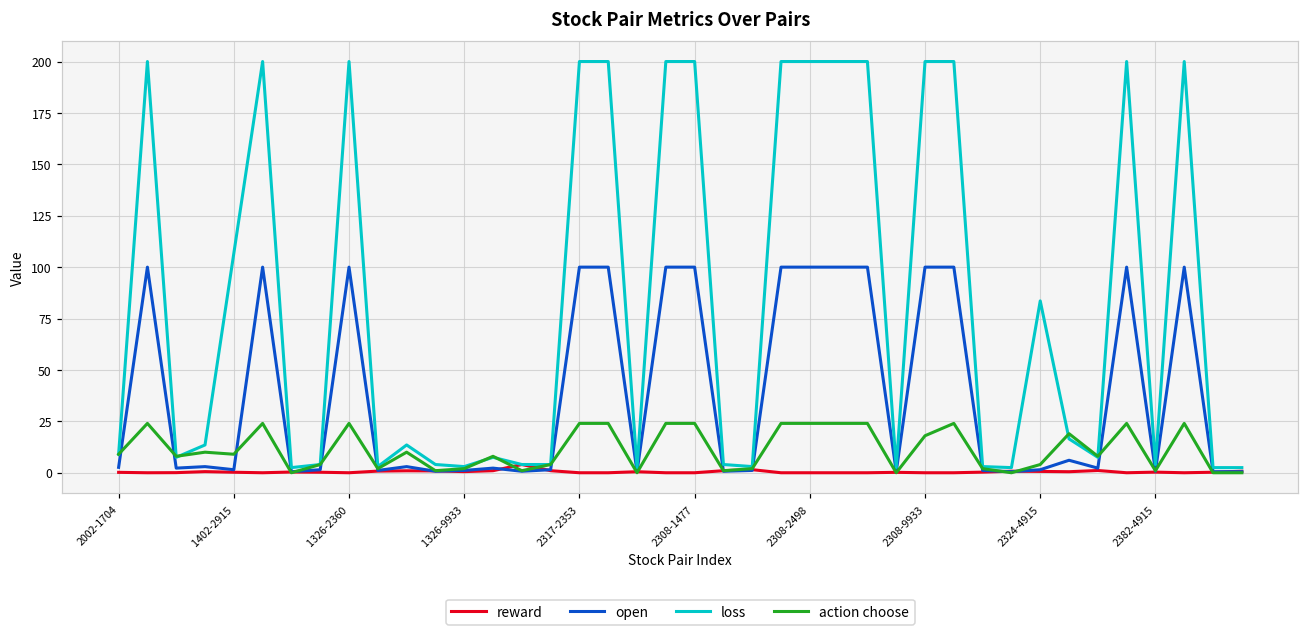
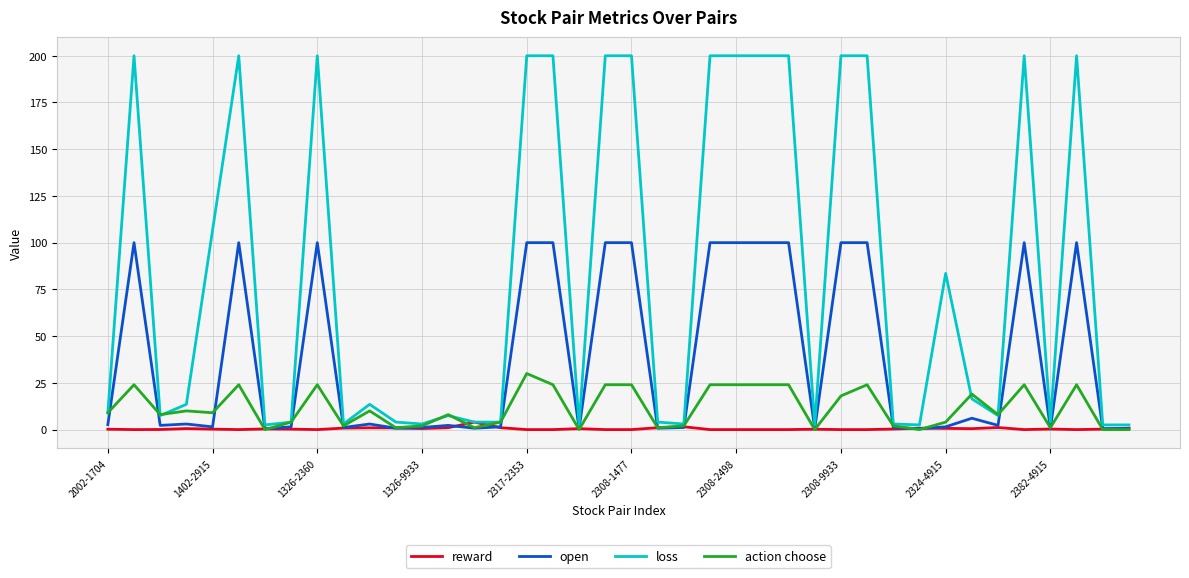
action choose, 2317-2353: 24 -> 30
